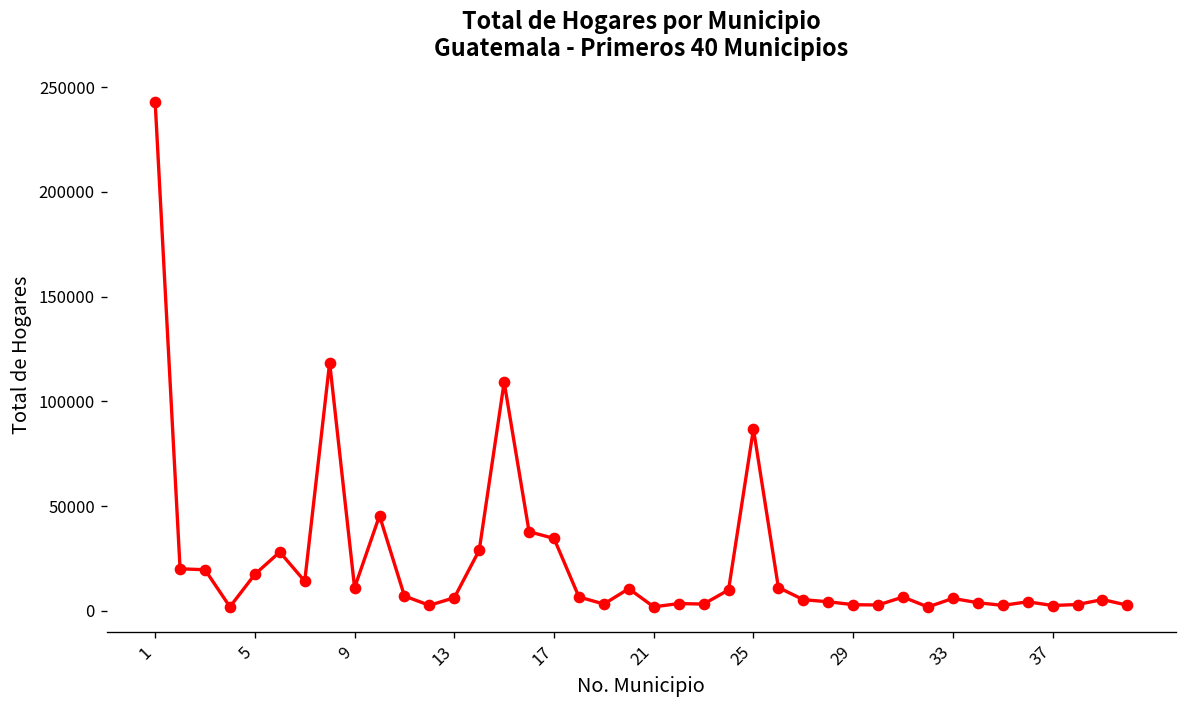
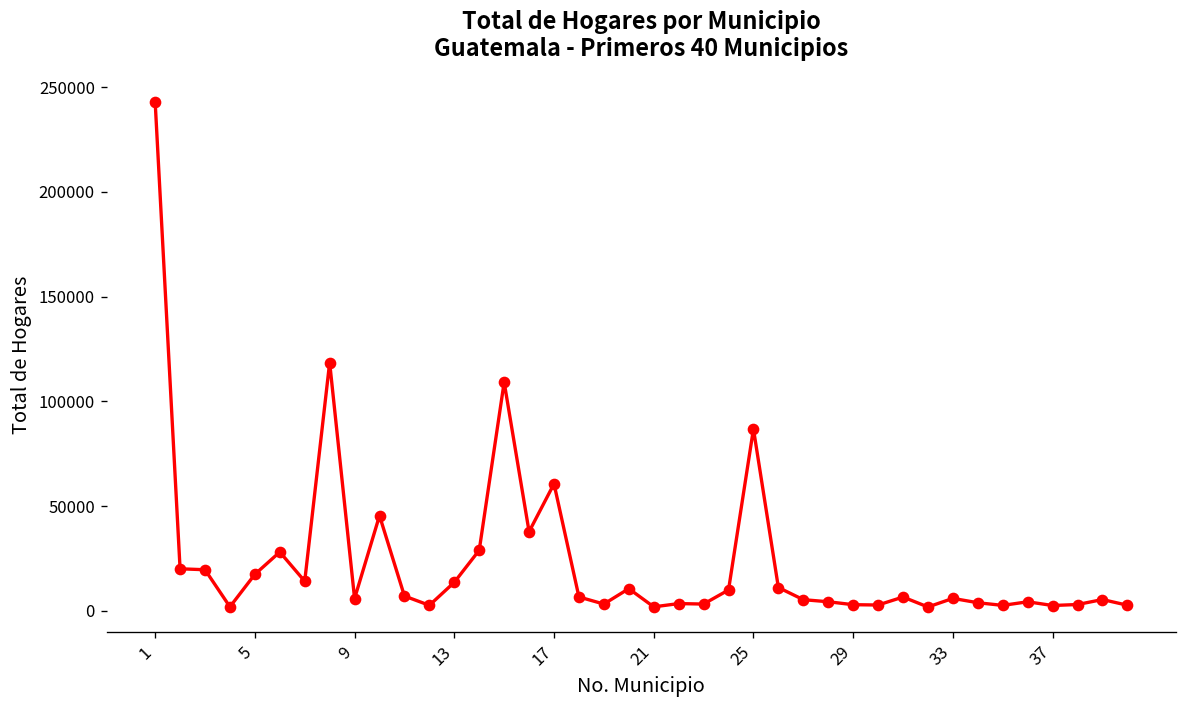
9: 11000 -> 6000
13: 6000 -> 14000
17: 35000 -> 61000
